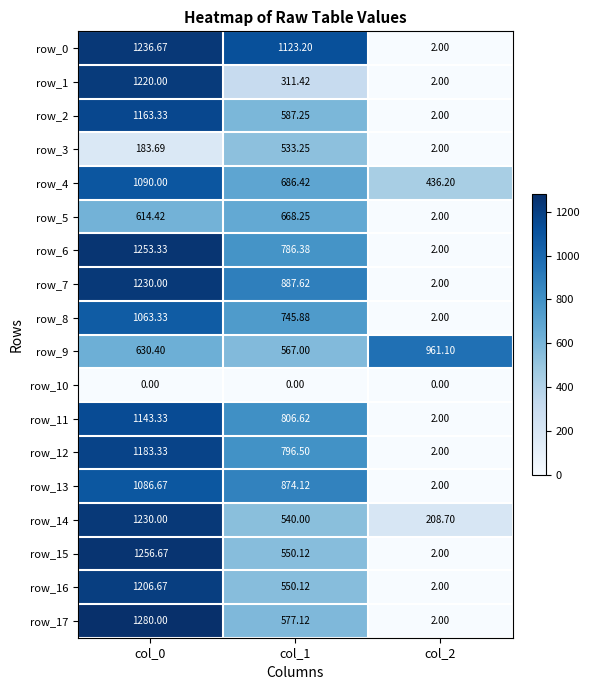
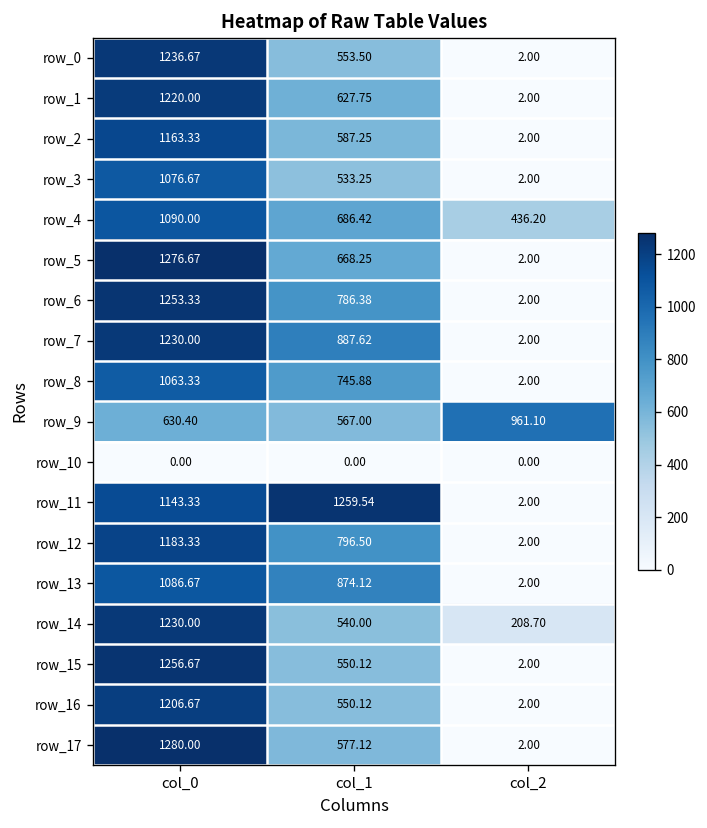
row_0, col_1: 1123.20 -> 553.50
row_1, col_1: 311.42 -> 627.75
row_3, col_0: 183.69 -> 1076.67
row_5, col_0: 614.42 -> 1276.67
row_11, col_1: 806.62 -> 1259.54
